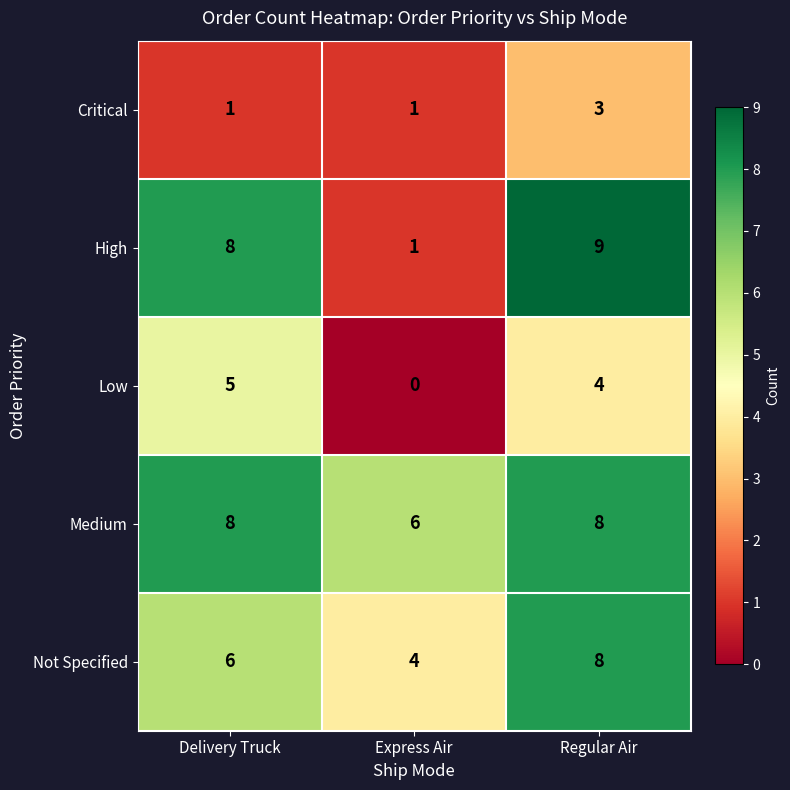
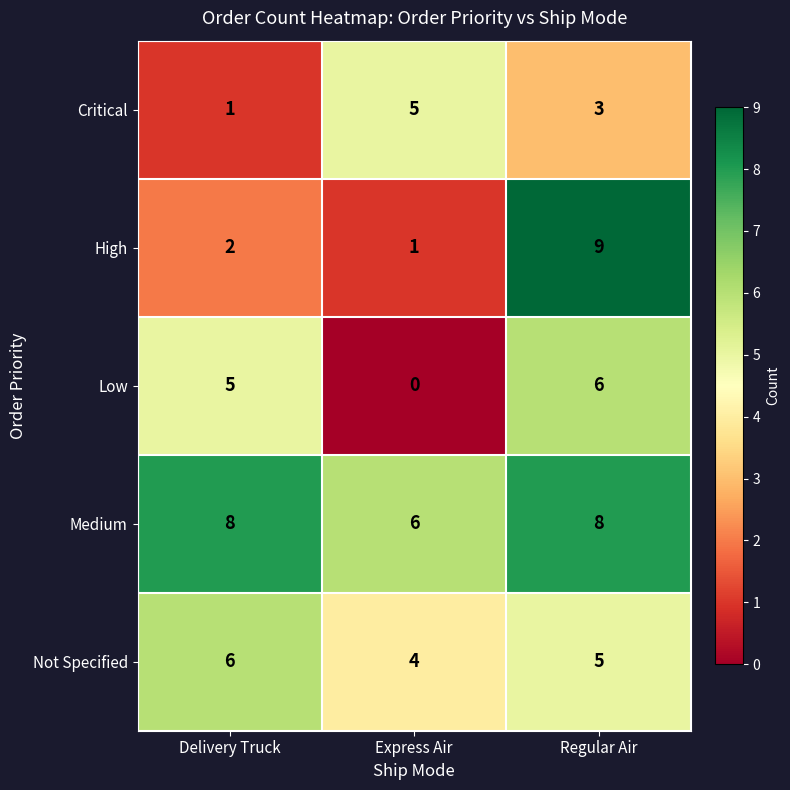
Critical, Express Air: 1 -> 5
High, Delivery Truck: 8 -> 2
Low, Regular Air: 4 -> 6
Not Specified, Regular Air: 8 -> 5
